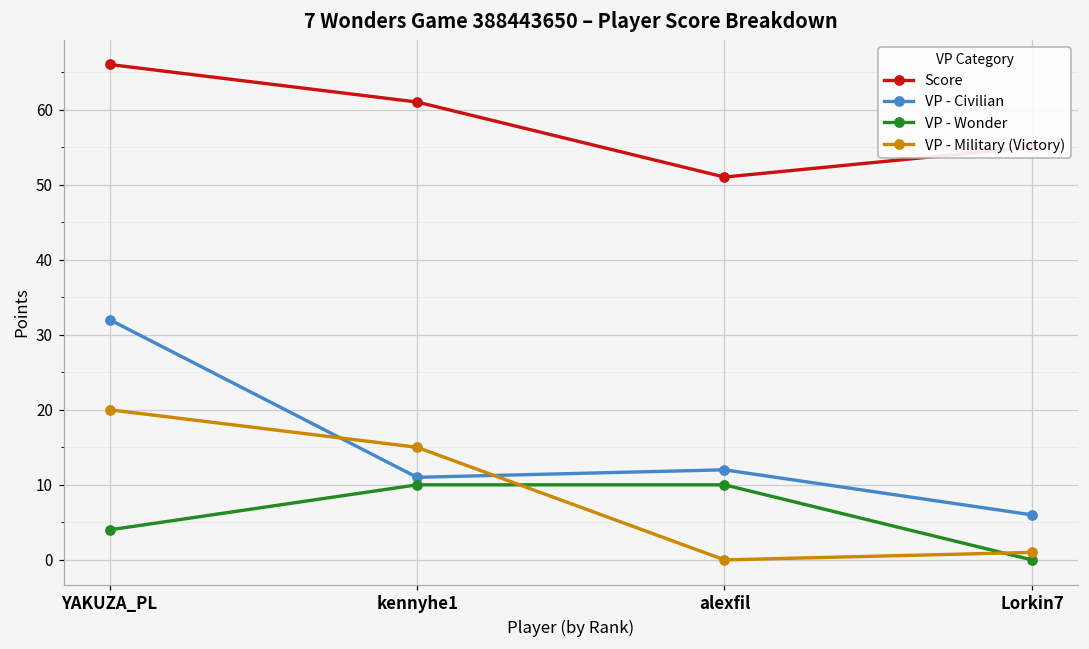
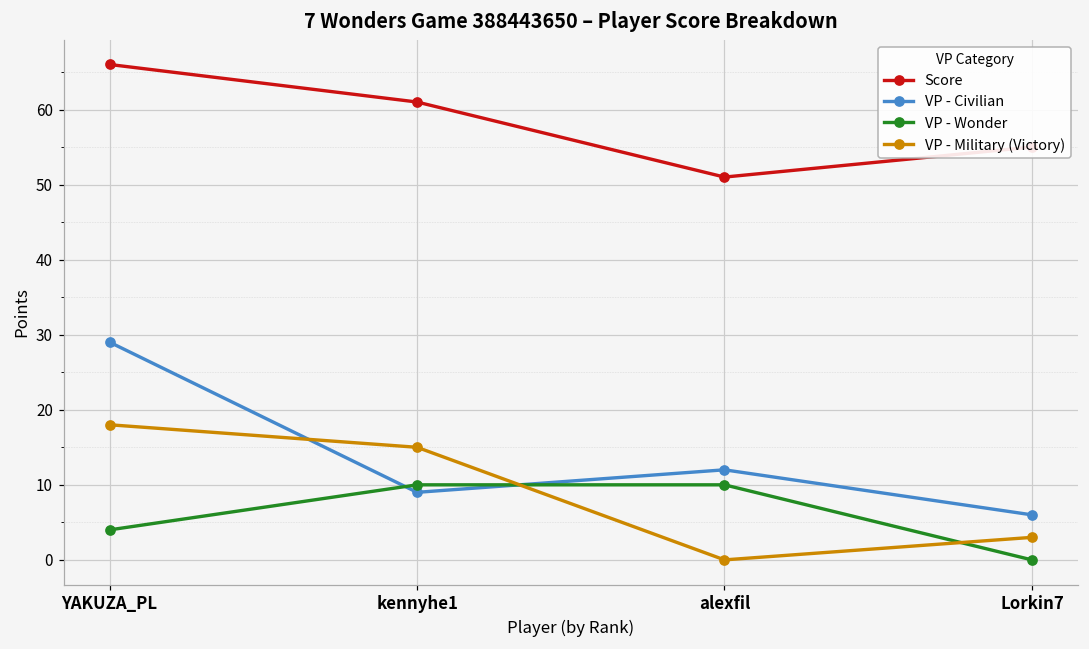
VP - Civilian, YAKUZA_PL: 32 -> 29
VP - Military (Victory), YAKUZA_PL: 20 -> 18
VP - Civilian, kennyhe1: 11 -> 9
VP - Military (Victory), Lorkin7: 1 -> 3
